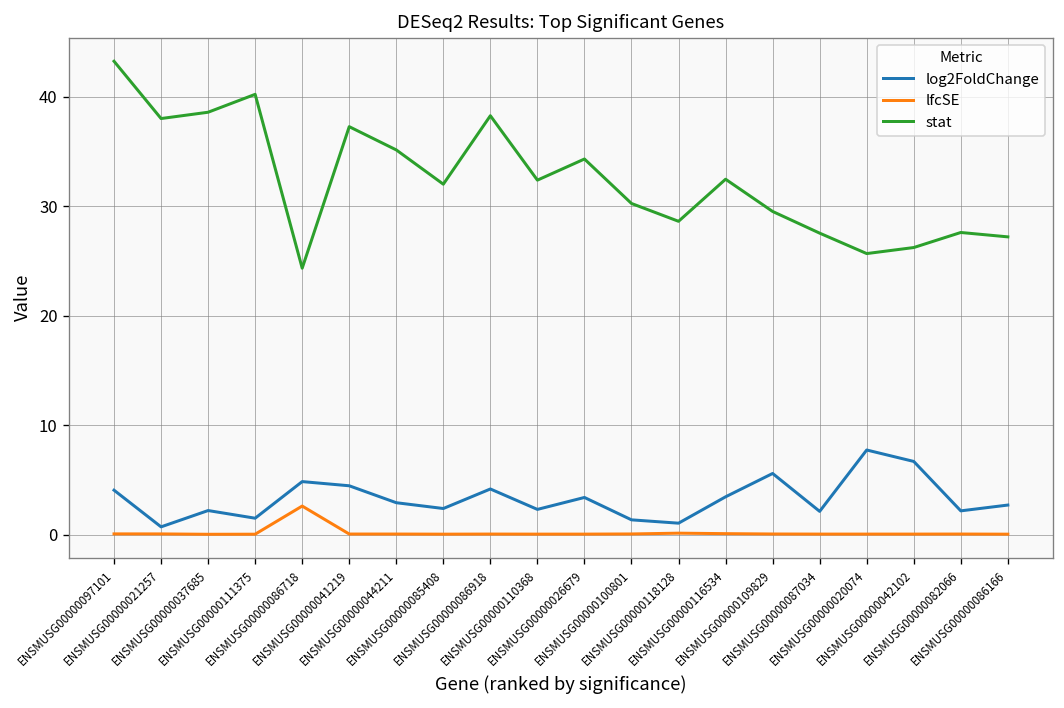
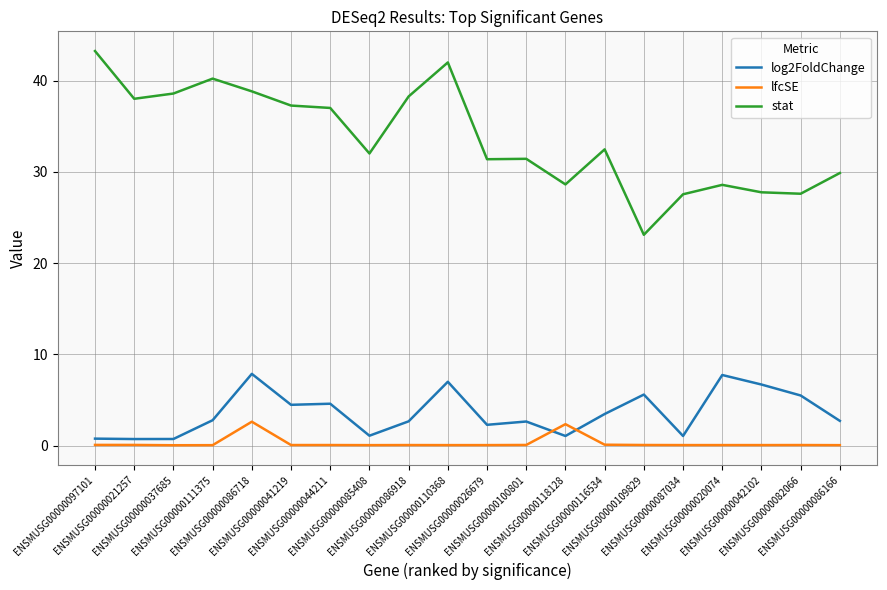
log2FoldChange, ENSMUSG00000097101: 4 -> 1
log2FoldChange, ENSMUSG00000037685: 2 -> 1
log2FoldChange, ENSMUSG00000111375: 2 -> 3
log2FoldChange, ENSMUSG00000086718: 5 -> 8
stat, ENSMUSG00000086718: 24 -> 39
log2FoldChange, ENSMUSG00000044211: 3 -> 5
stat, ENSMUSG00000044211: 35 -> 37
log2FoldChange, ENSMUSG00000085408: 2 -> 1
log2FoldChange, ENSMUSG00000086918: 4 -> 3
log2FoldChange, ENSMUSG00000110368: 2 -> 7
stat, ENSMUSG00000110368: 32 -> 42
log2FoldChange, ENSMUSG00000026679: 3 -> 2
stat, ENSMUSG00000026679: 34 -> 31
log2FoldChange, ENSMUSG00000100801: 1 -> 3
stat, ENSMUSG00000100801: 30 -> 31
lfcSE, ENSMUSG00000118128: 0 -> 2
stat, ENSMUSG00000109829: 30 -> 23
log2FoldChange, ENSMUSG00000087034: 2 -> 1
stat, ENSMUSG00000020074: 26 -> 29
stat, ENSMUSG00000042102: 26 -> 28
log2FoldChange, ENSMUSG00000082066: 2 -> 6
stat, ENSMUSG00000086166: 27 -> 30
